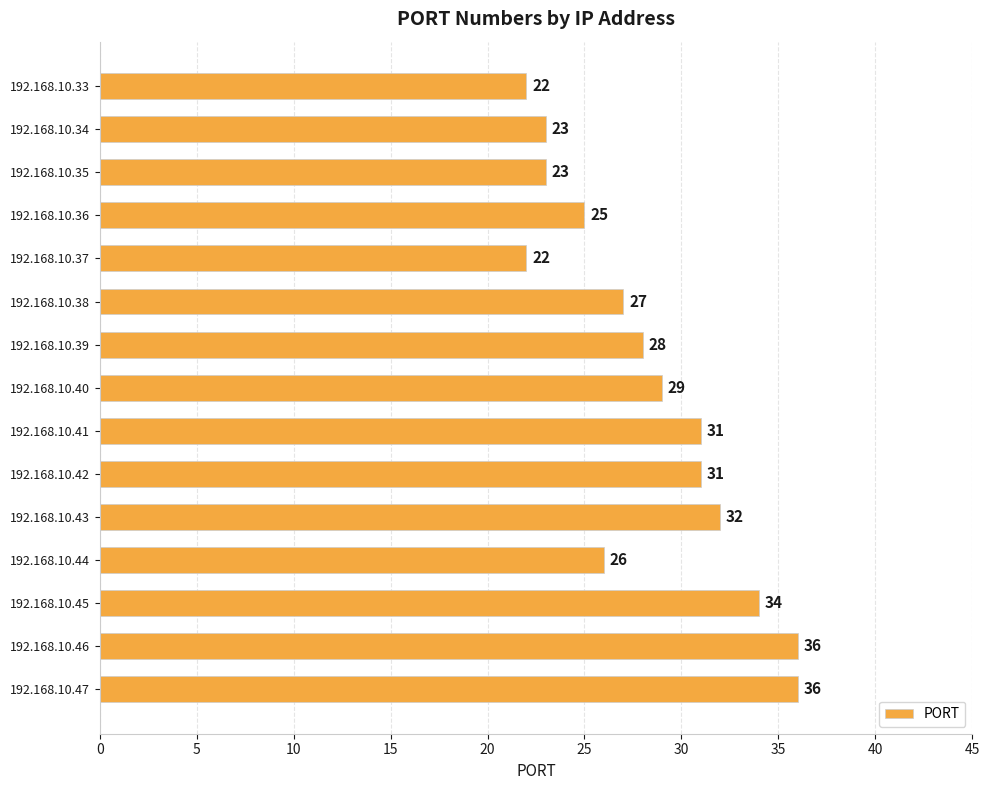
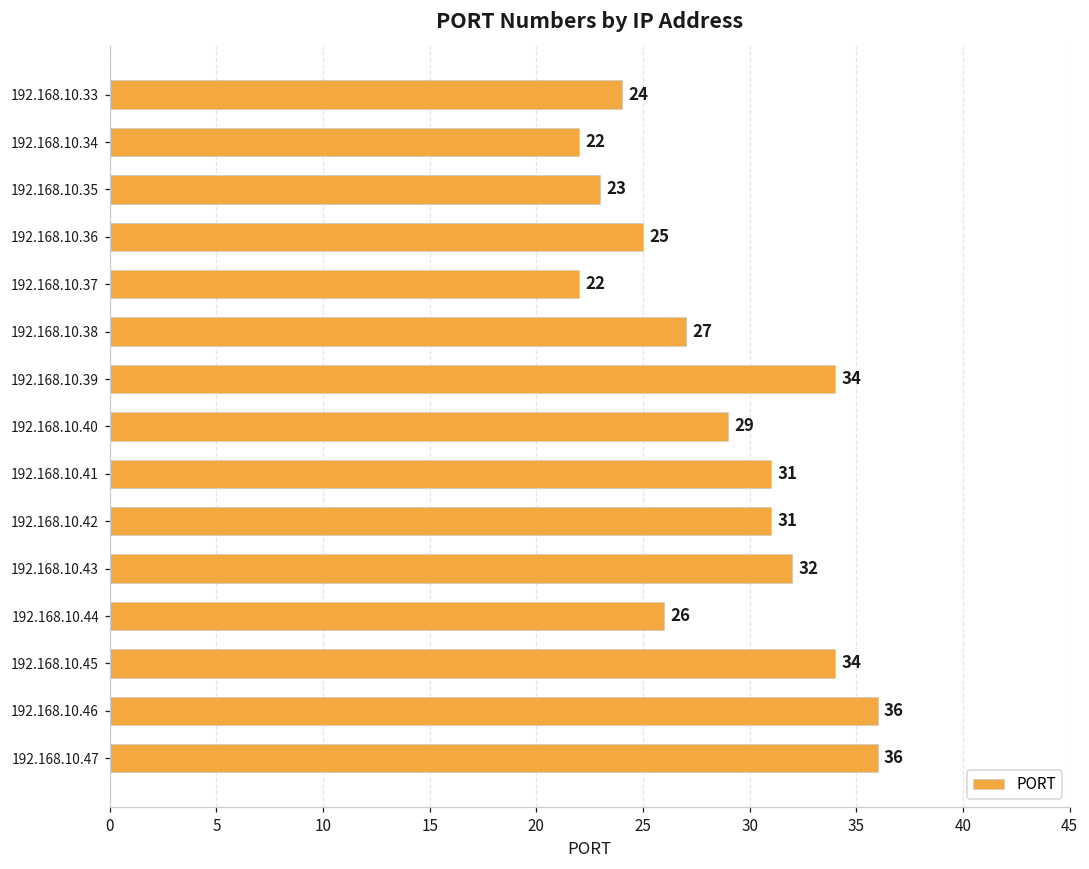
192.168.10.33: 22 -> 24
192.168.10.34: 23 -> 22
192.168.10.39: 28 -> 34
